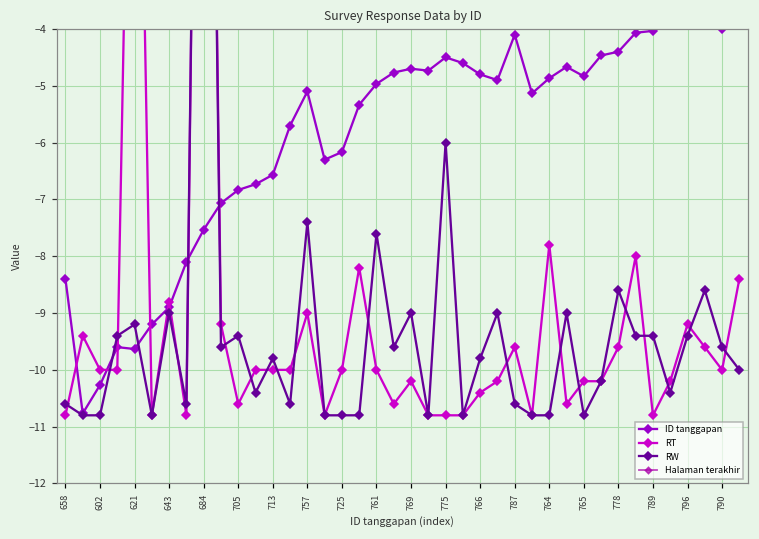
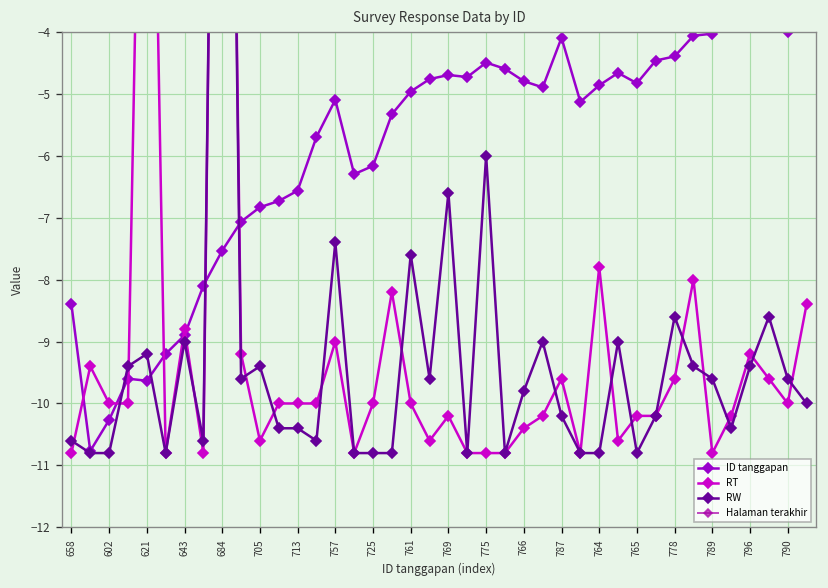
RW, 713: -9.8 -> -10.4
RW, 769: -9.0 -> -6.6
RW, 787: -10.6 -> -10.2
RW, 789: -9.4 -> -9.6
